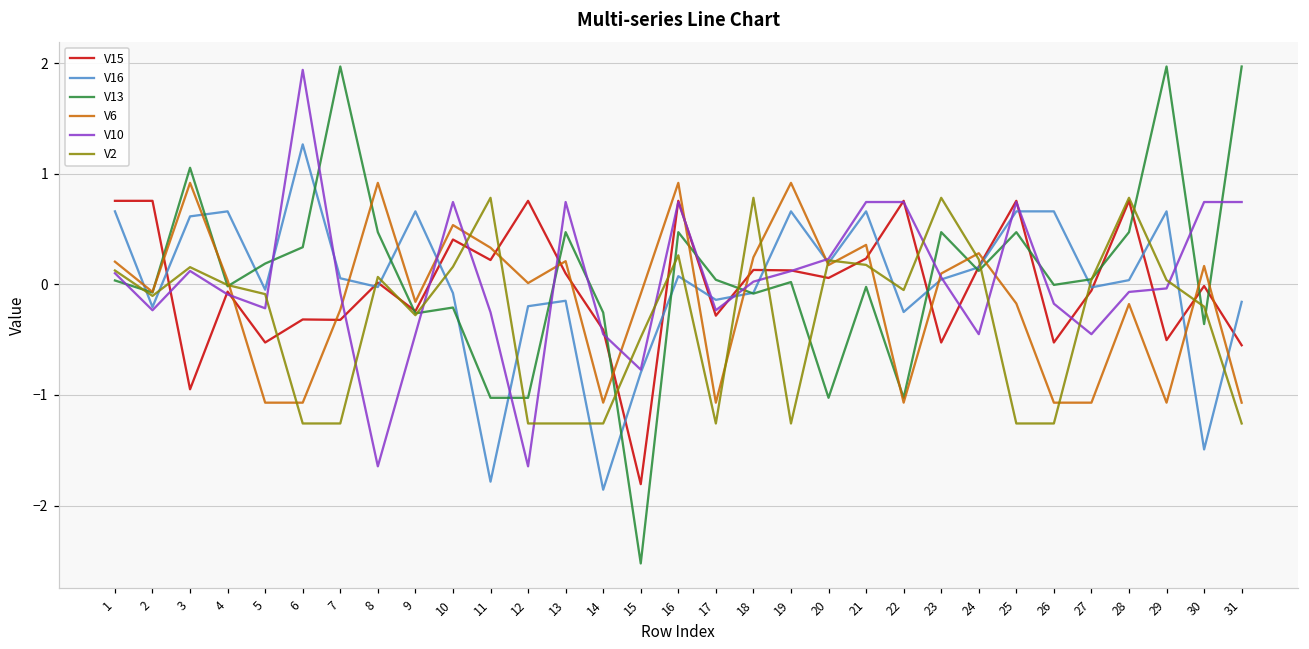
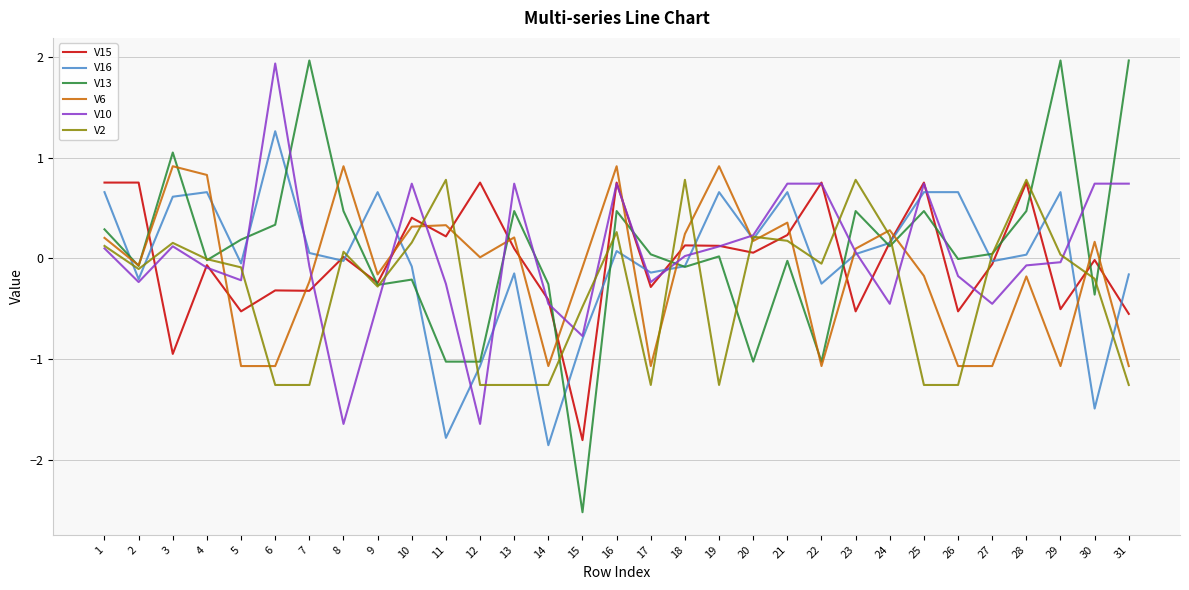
V13, 1: 0.03 -> 0.29
V6, 4: 0.04 -> 0.83
V6, 10: 0.54 -> 0.32
V16, 12: -0.20 -> -1.07
